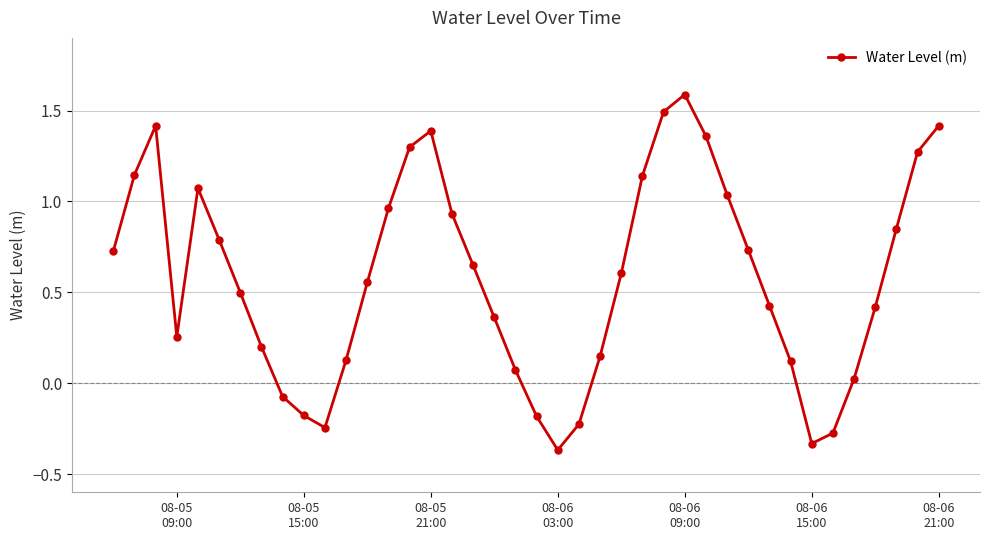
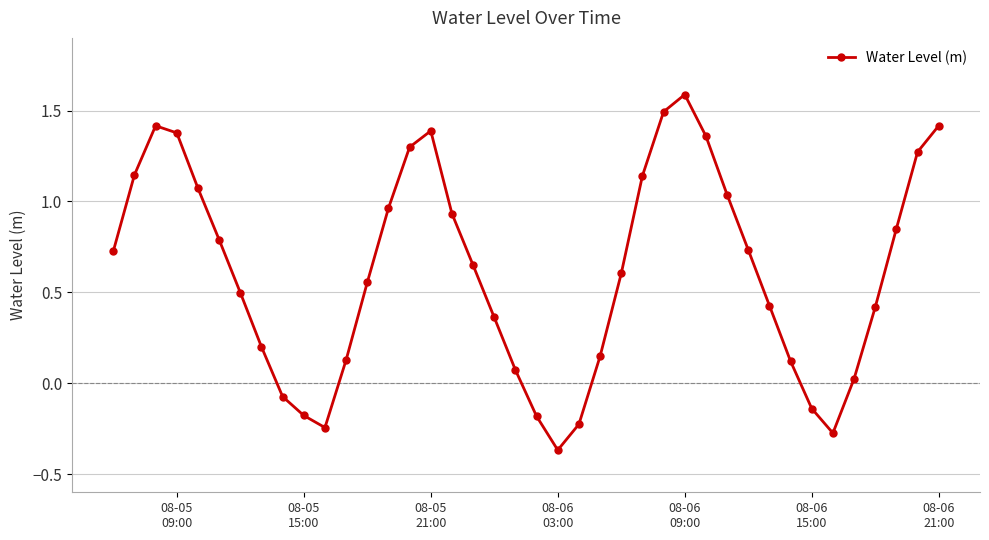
08-05 09:00: 0.26 -> 1.38
08-06 15:00: -0.33 -> -0.14
